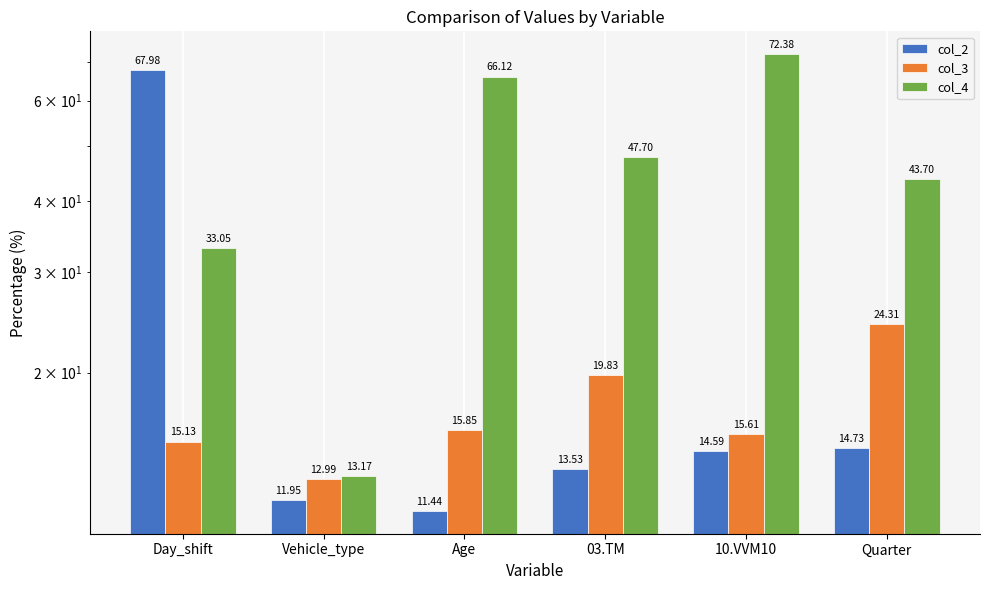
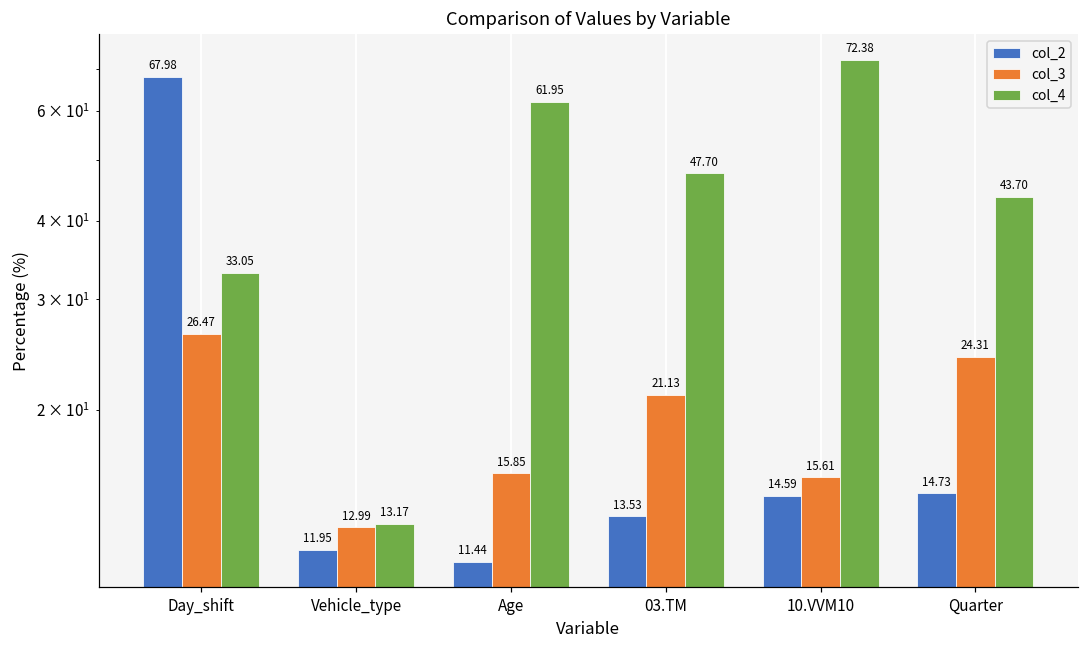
col_3, Day_shift: 15.13 -> 26.47
col_4, Age: 66.12 -> 61.95
col_3, 03.TM: 19.83 -> 21.13
